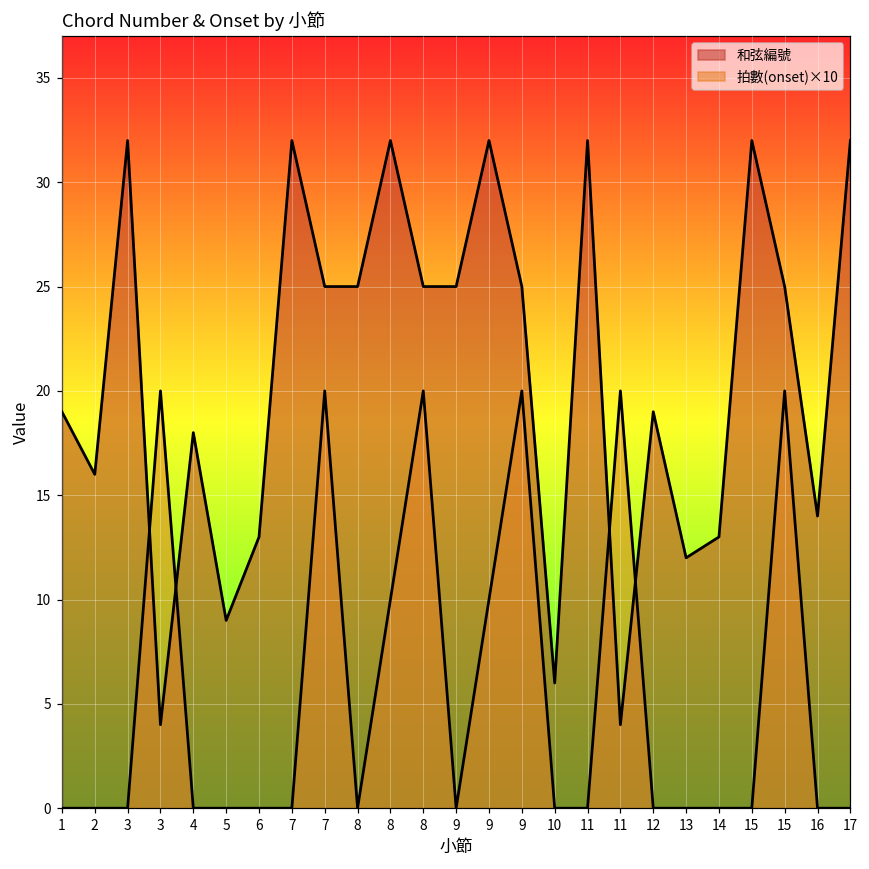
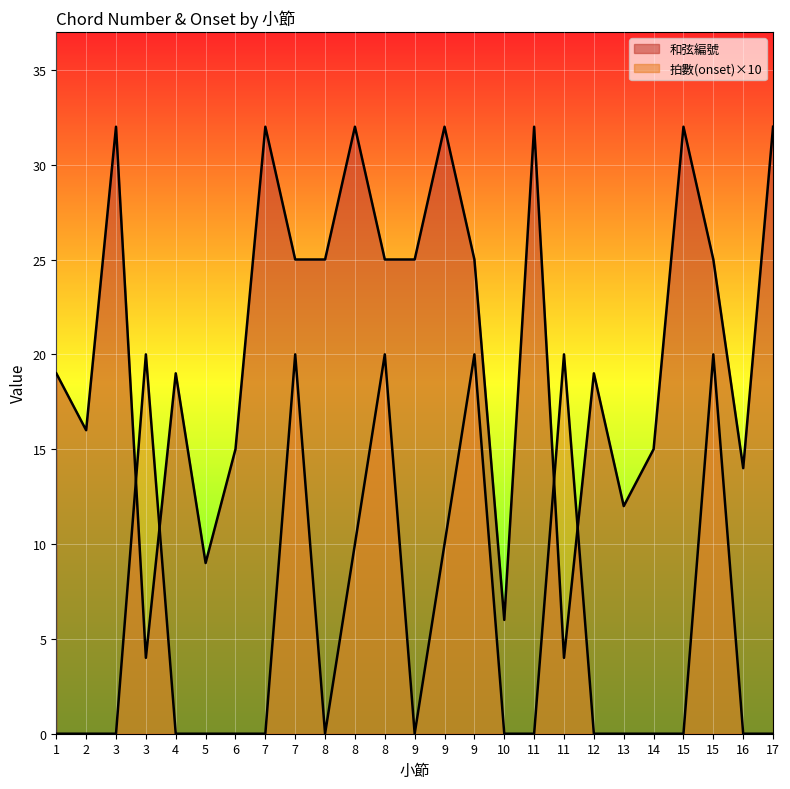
和弦編號, 4: 18 -> 19
和弦編號, 6: 13 -> 15
和弦編號, 14: 13 -> 15
